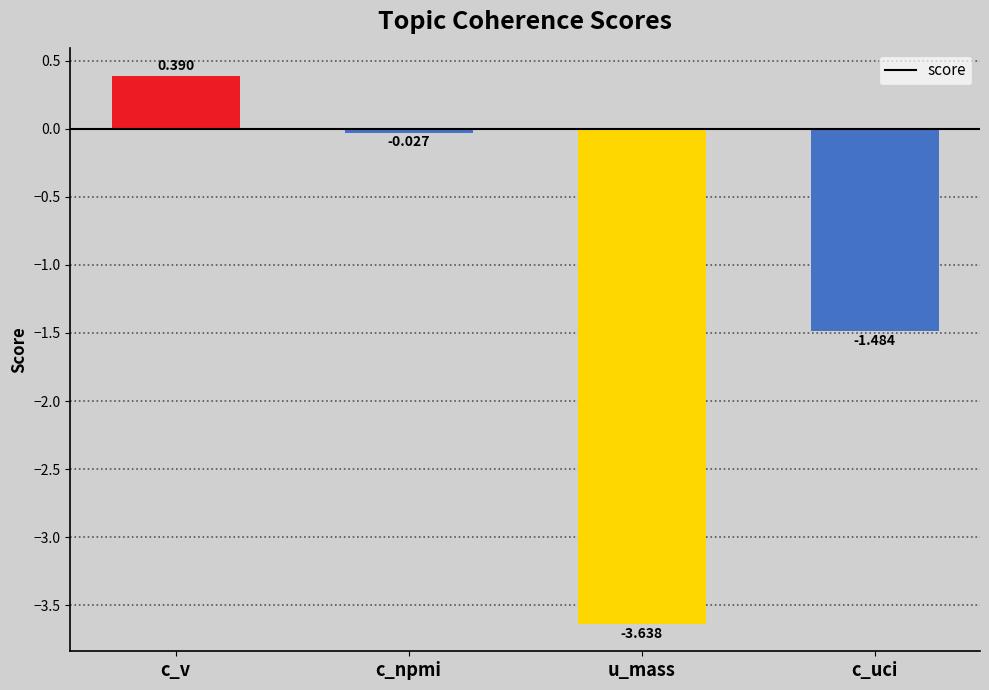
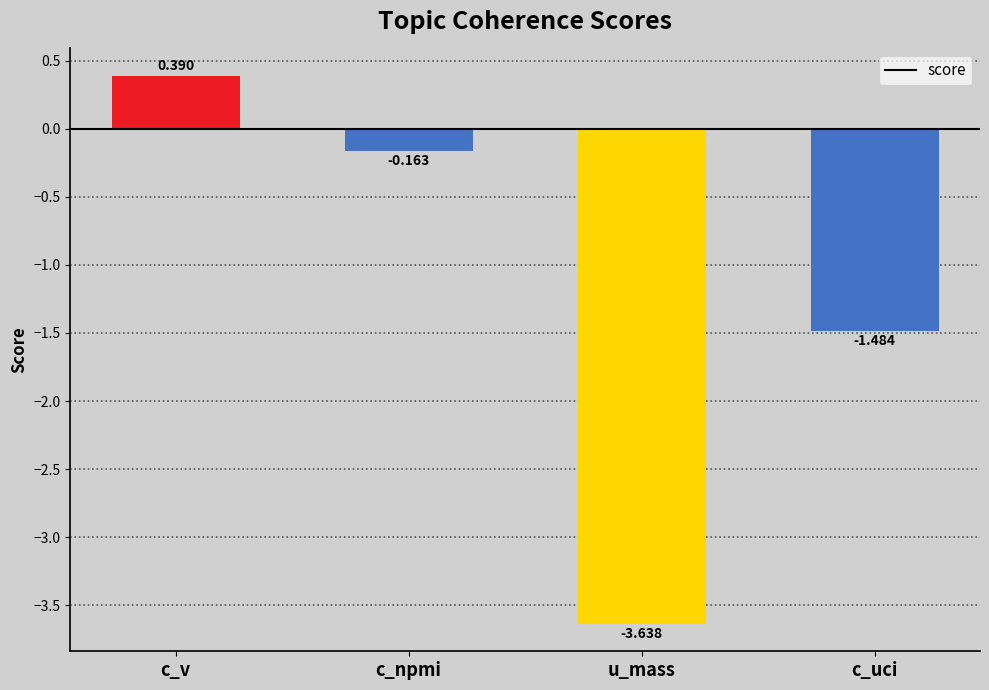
c_npmi: -0.027 -> -0.163
